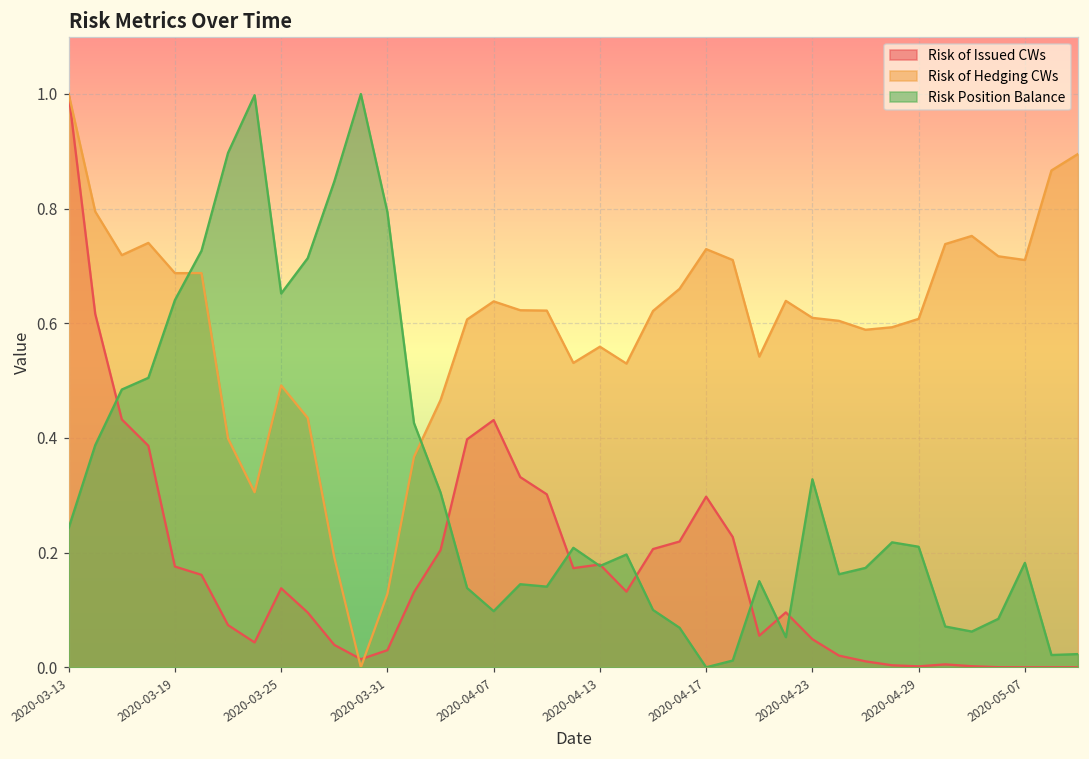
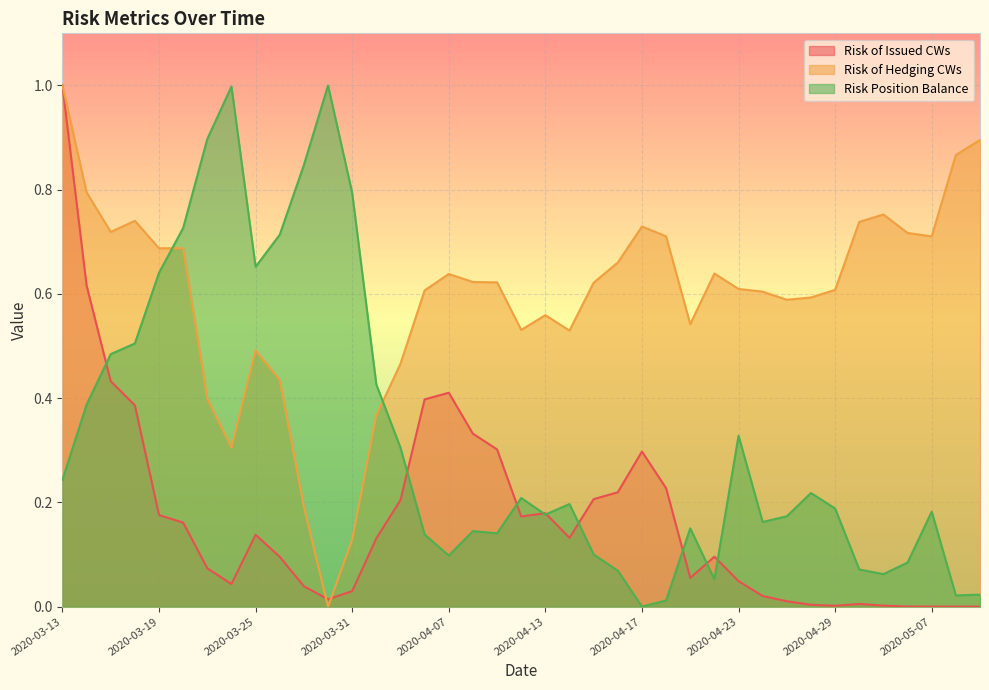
Risk of Issued CWs, 2020-04-07: 0.43 -> 0.41
Risk Position Balance, 2020-04-29: 0.21 -> 0.19
